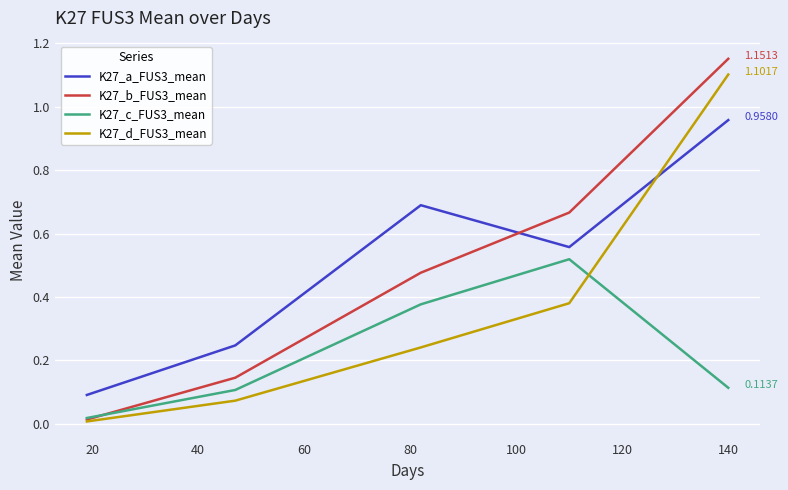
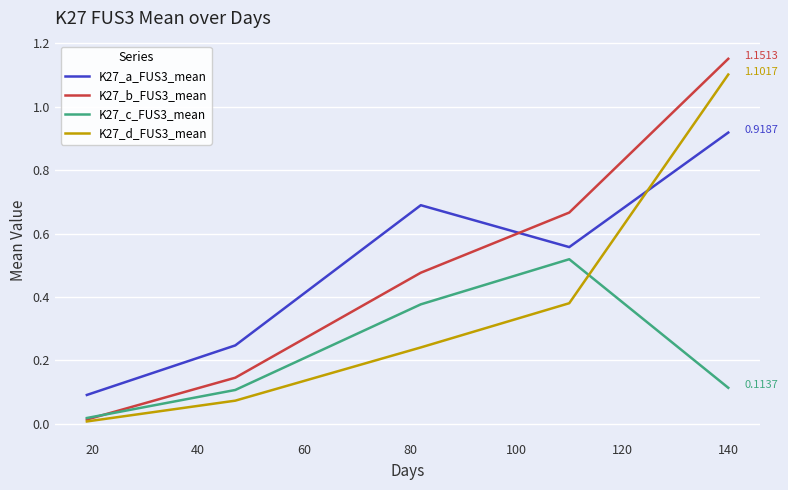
K27_a_FUS3_mean, 140: 0.9580 -> 0.9187
